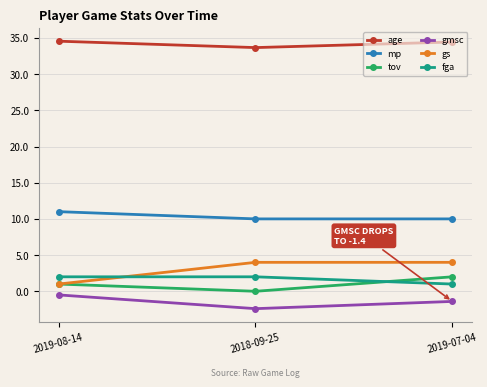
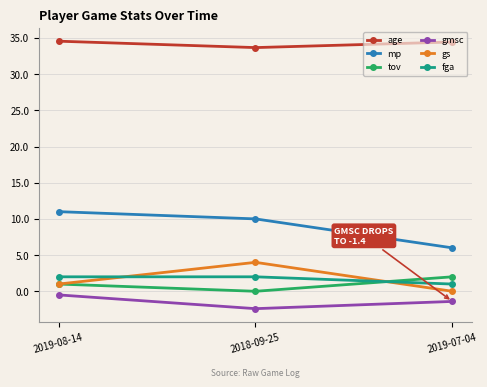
mp, 2019-07-04: 10 -> 6
gs, 2019-07-04: 4 -> 0
